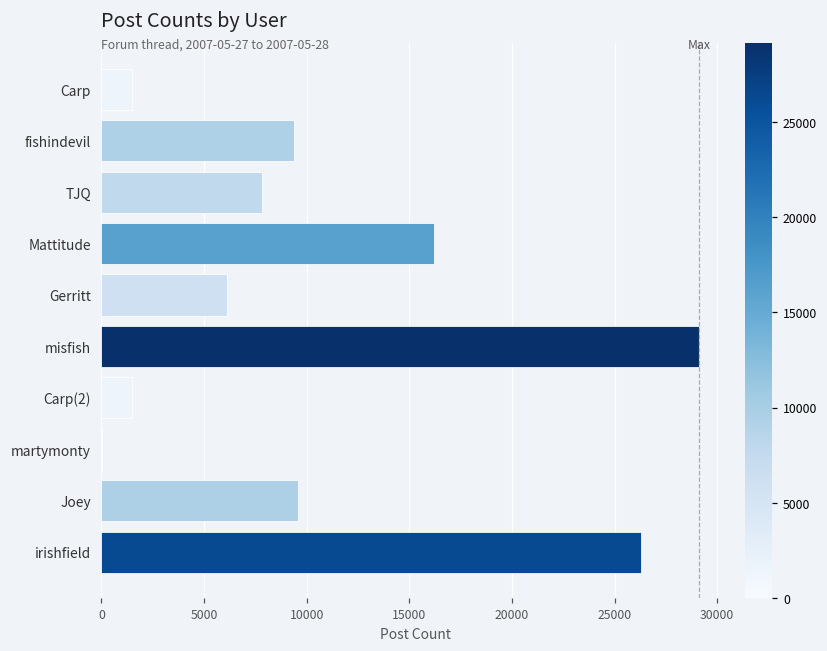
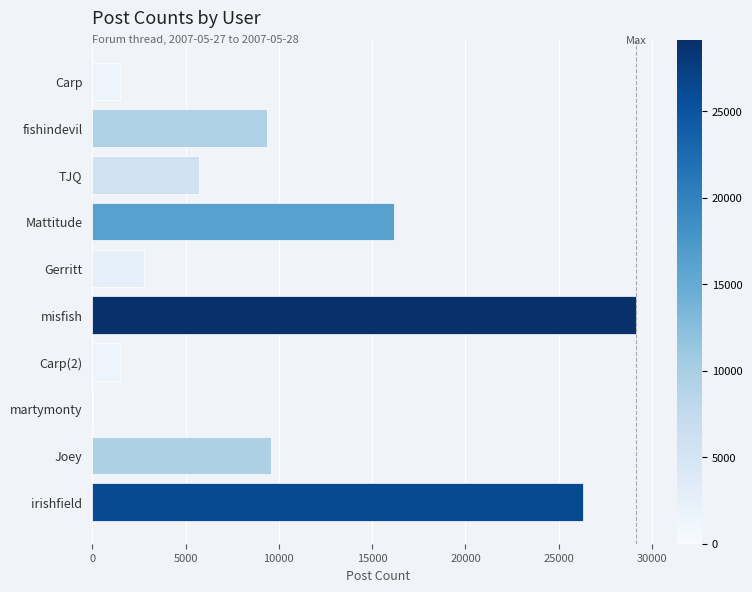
TJQ: 7800 -> 5700
Gerritt: 6100 -> 2800
